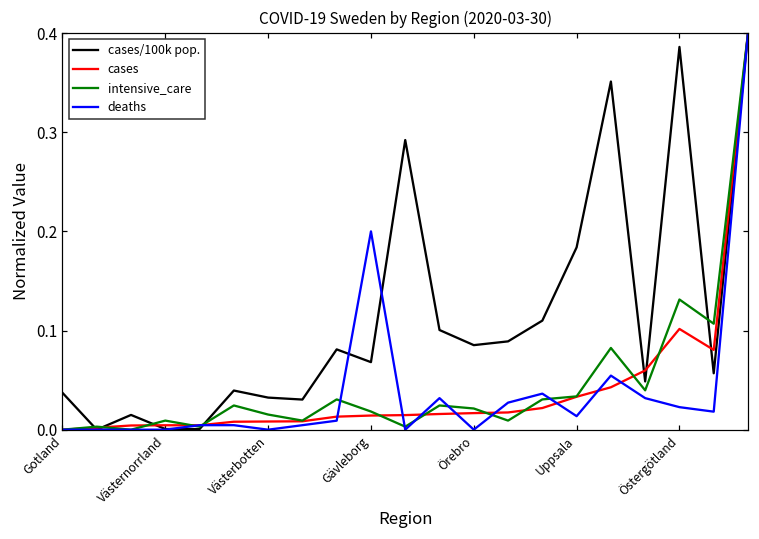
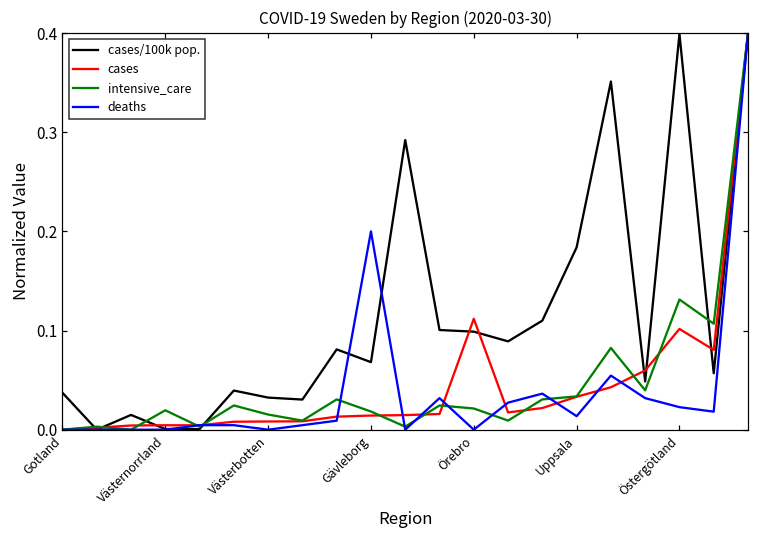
intensive_care, Västernorrland: 0.01 -> 0.02
cases/100k pop., Örebro: 0.09 -> 0.10
cases, Örebro: 0.02 -> 0.11
cases/100k pop., Östergötland: 0.39 -> 0.40
